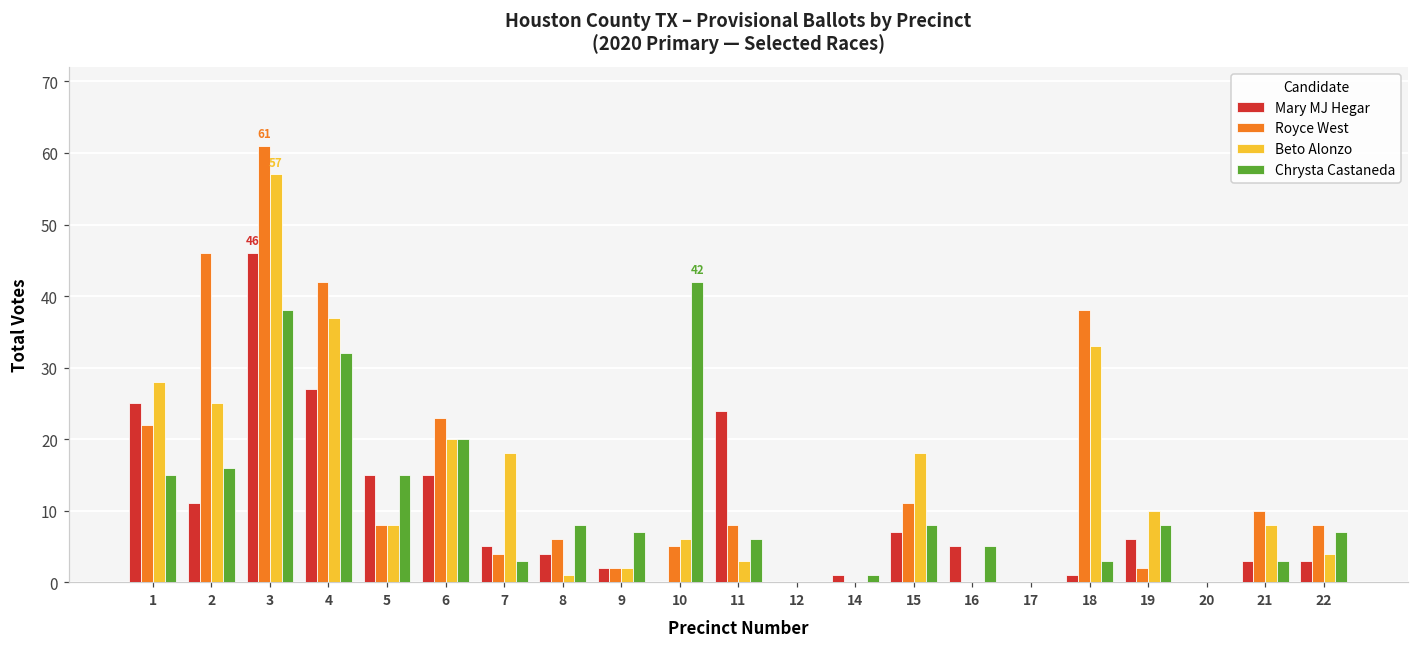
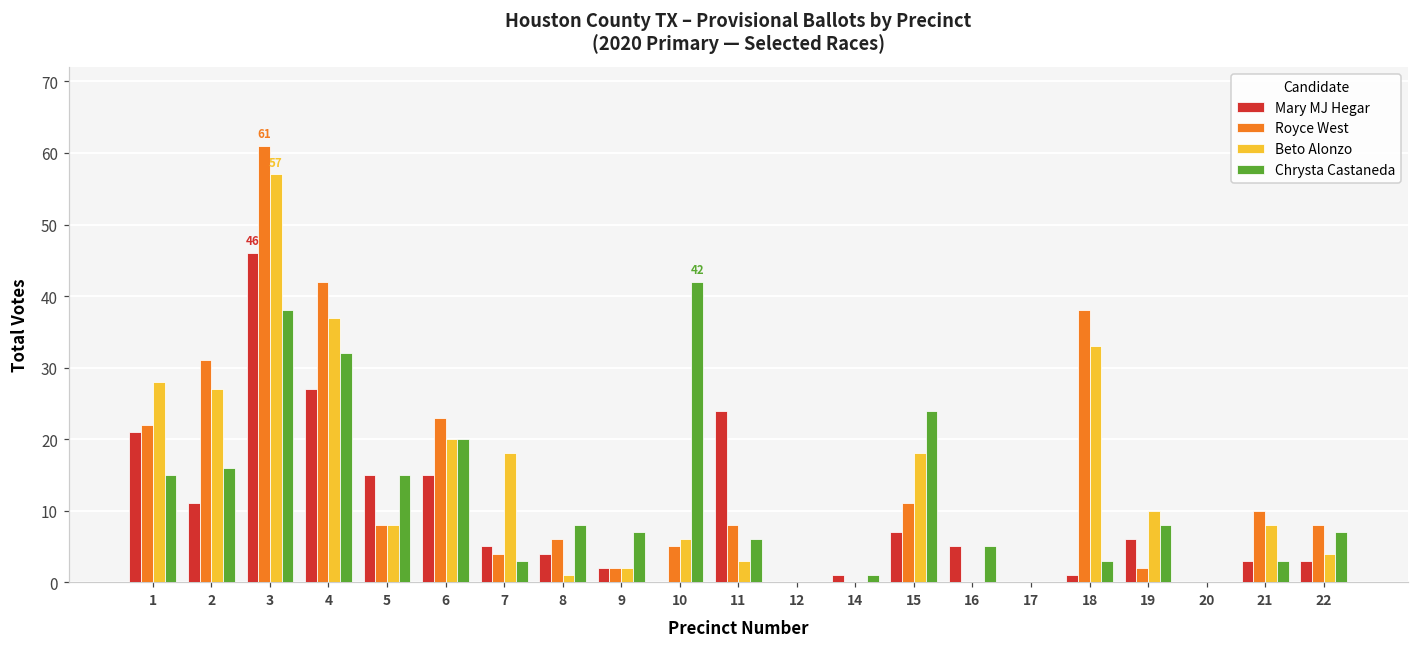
Mary MJ Hegar, 1: 25 -> 21
Royce West, 2: 46 -> 31
Beto Alonzo, 2: 25 -> 27
Chrysta Castaneda, 15: 8 -> 24
